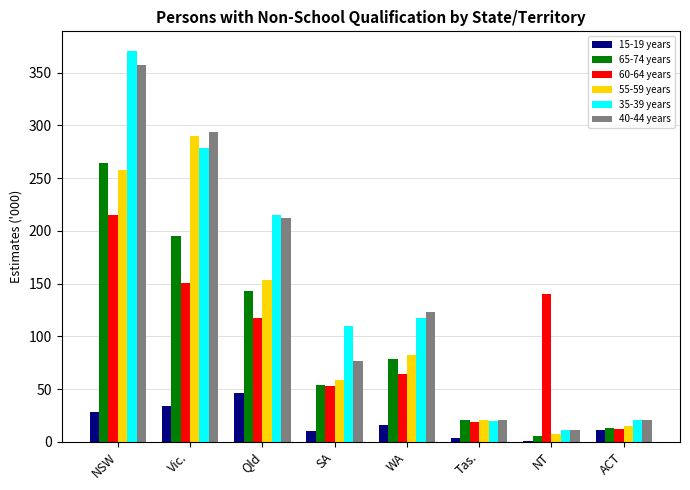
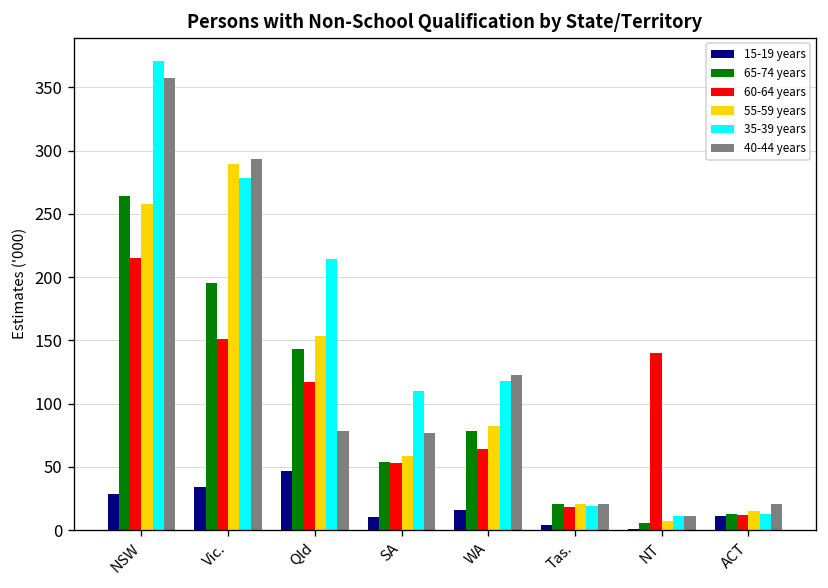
40-44 years, Qld: 212 -> 78
35-39 years, ACT: 21 -> 13
